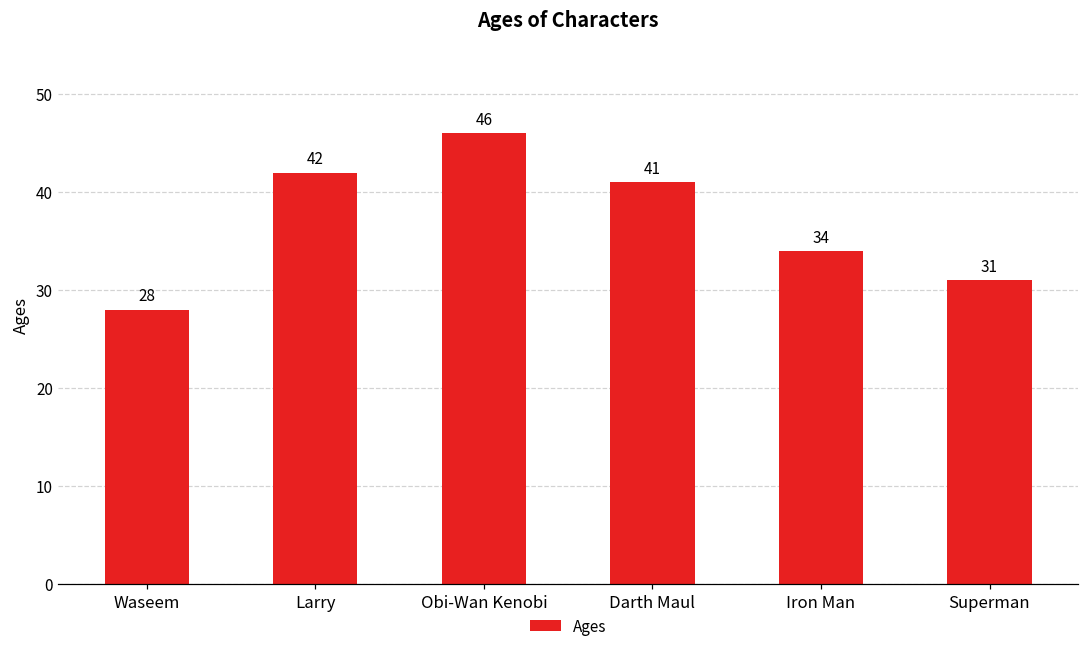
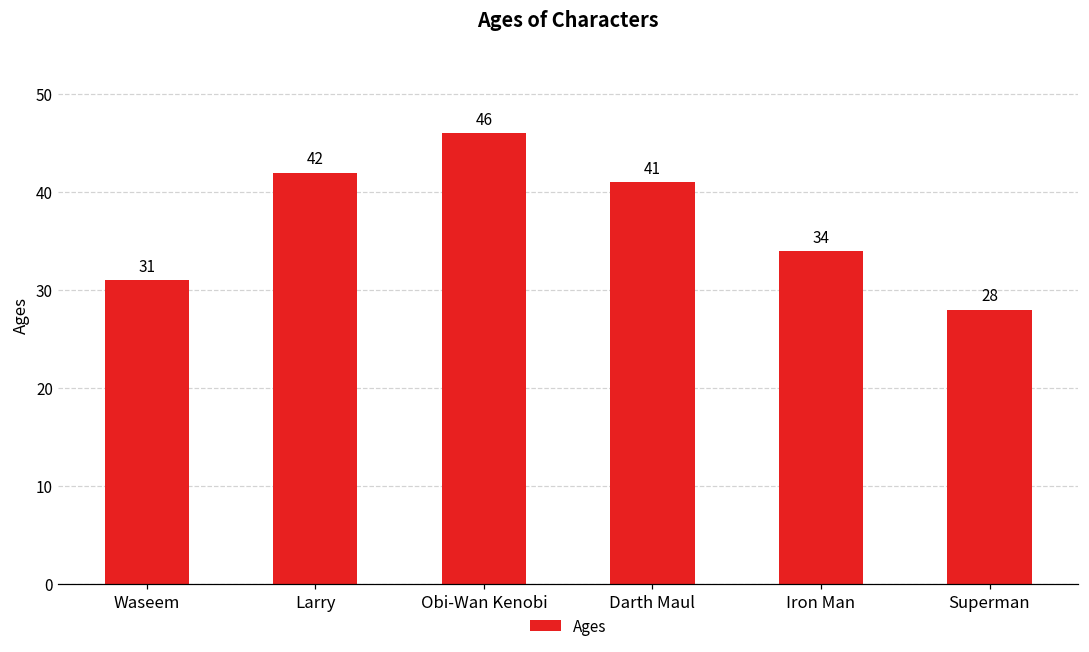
Waseem: 28 -> 31
Superman: 31 -> 28
